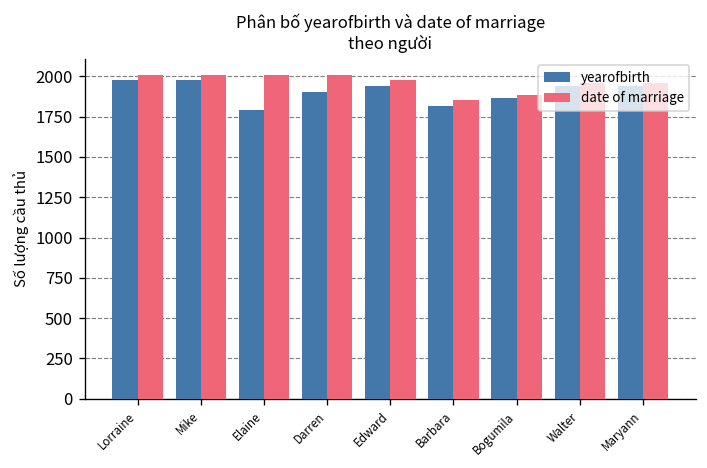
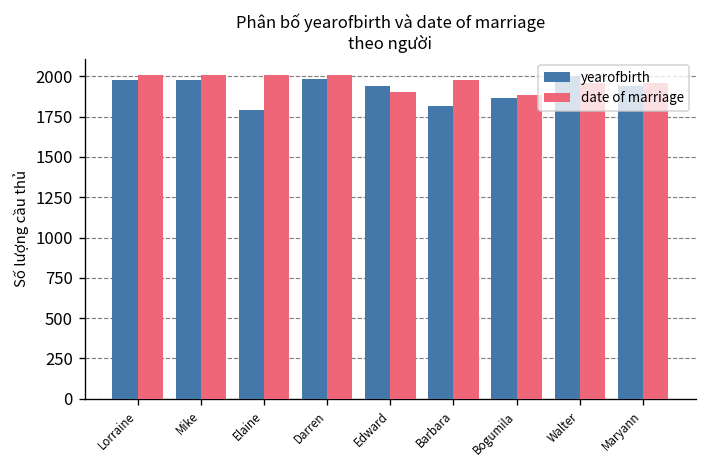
yearofbirth, Darren: 1900 -> 1980
date of marriage, Edward: 1980 -> 1910
date of marriage, Barbara: 1850 -> 1980
yearofbirth, Walter: 1940 -> 2000
